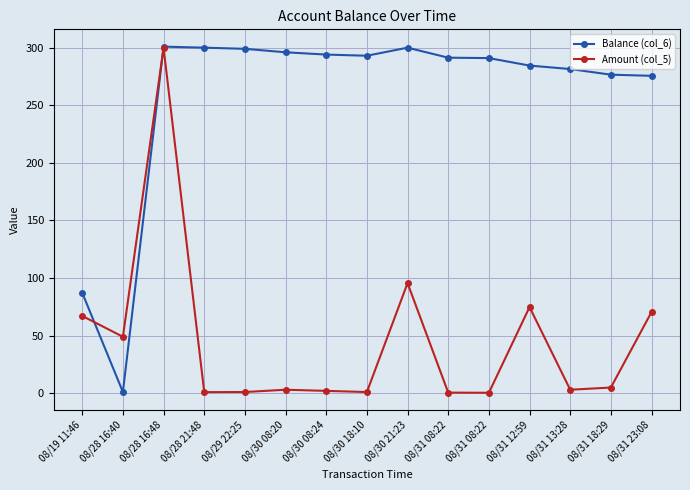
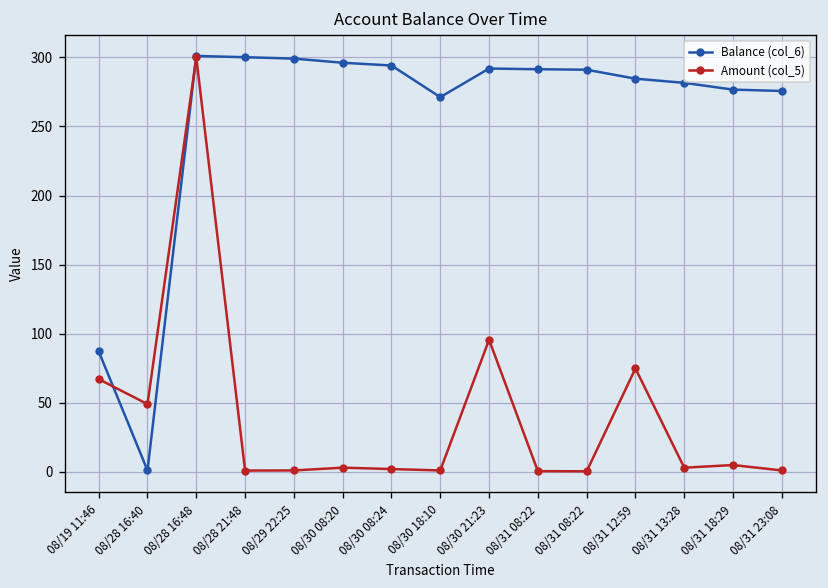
Balance (col_6), 08/30 18:10: 293 -> 271
Balance (col_6), 08/30 21:23: 300 -> 292
Amount (col_5), 08/31 23:08: 71 -> 1
